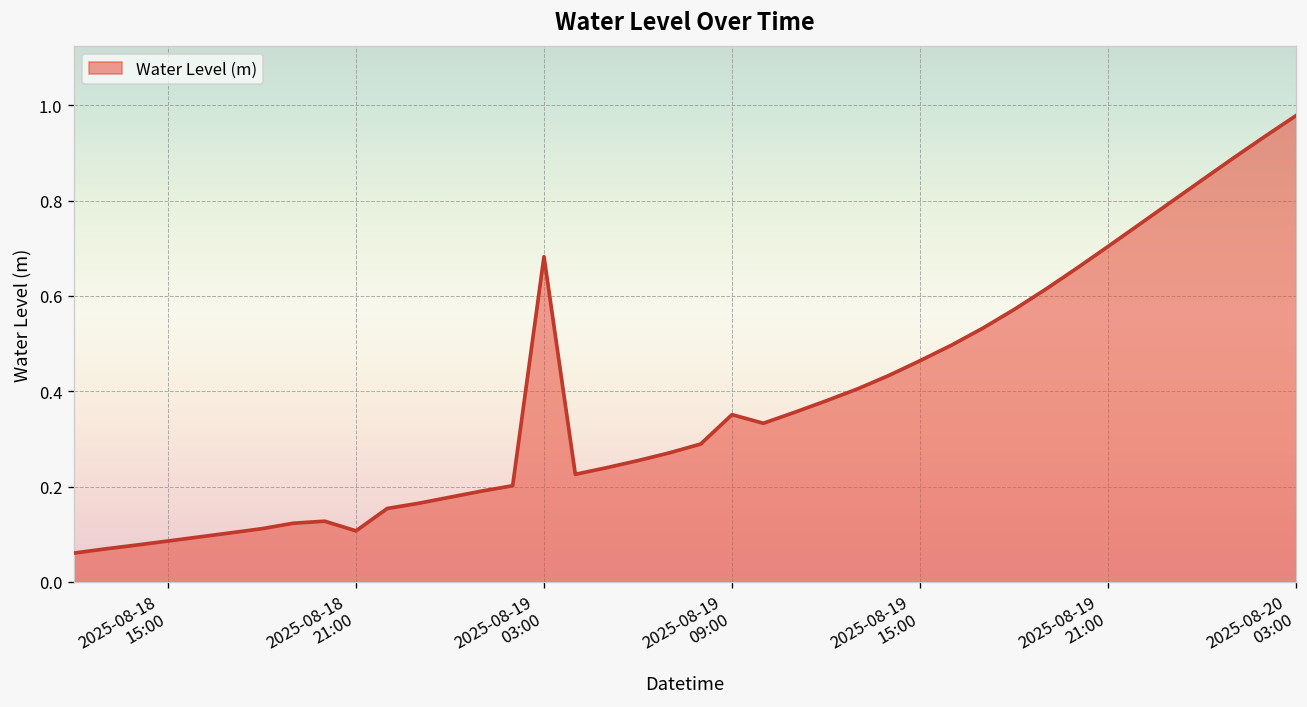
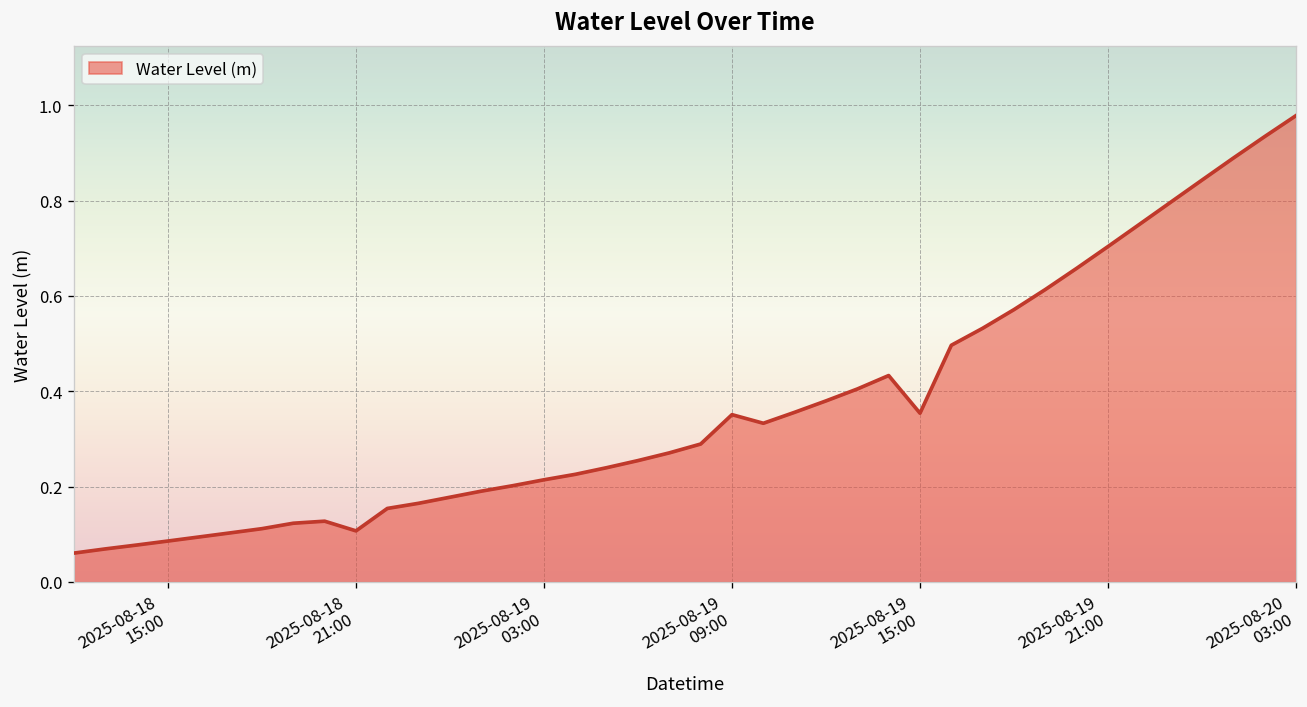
2025-08-19 03:00: 0.68 -> 0.21
2025-08-19 15:00: 0.46 -> 0.35
